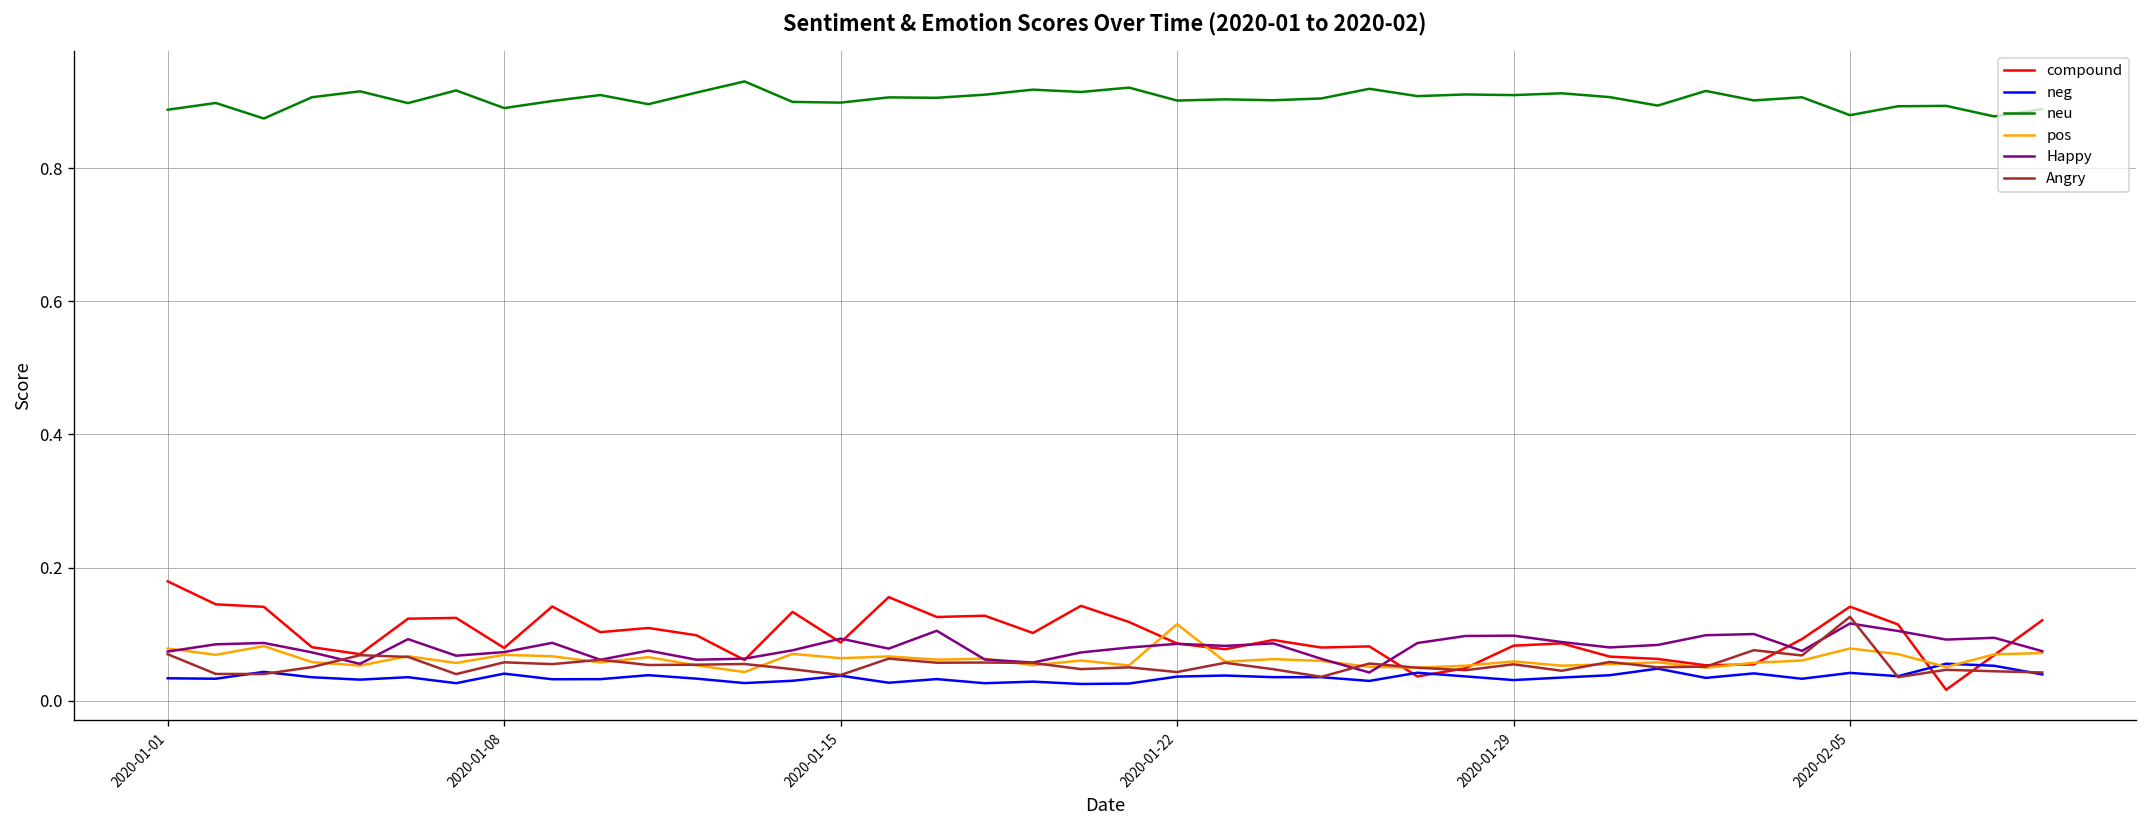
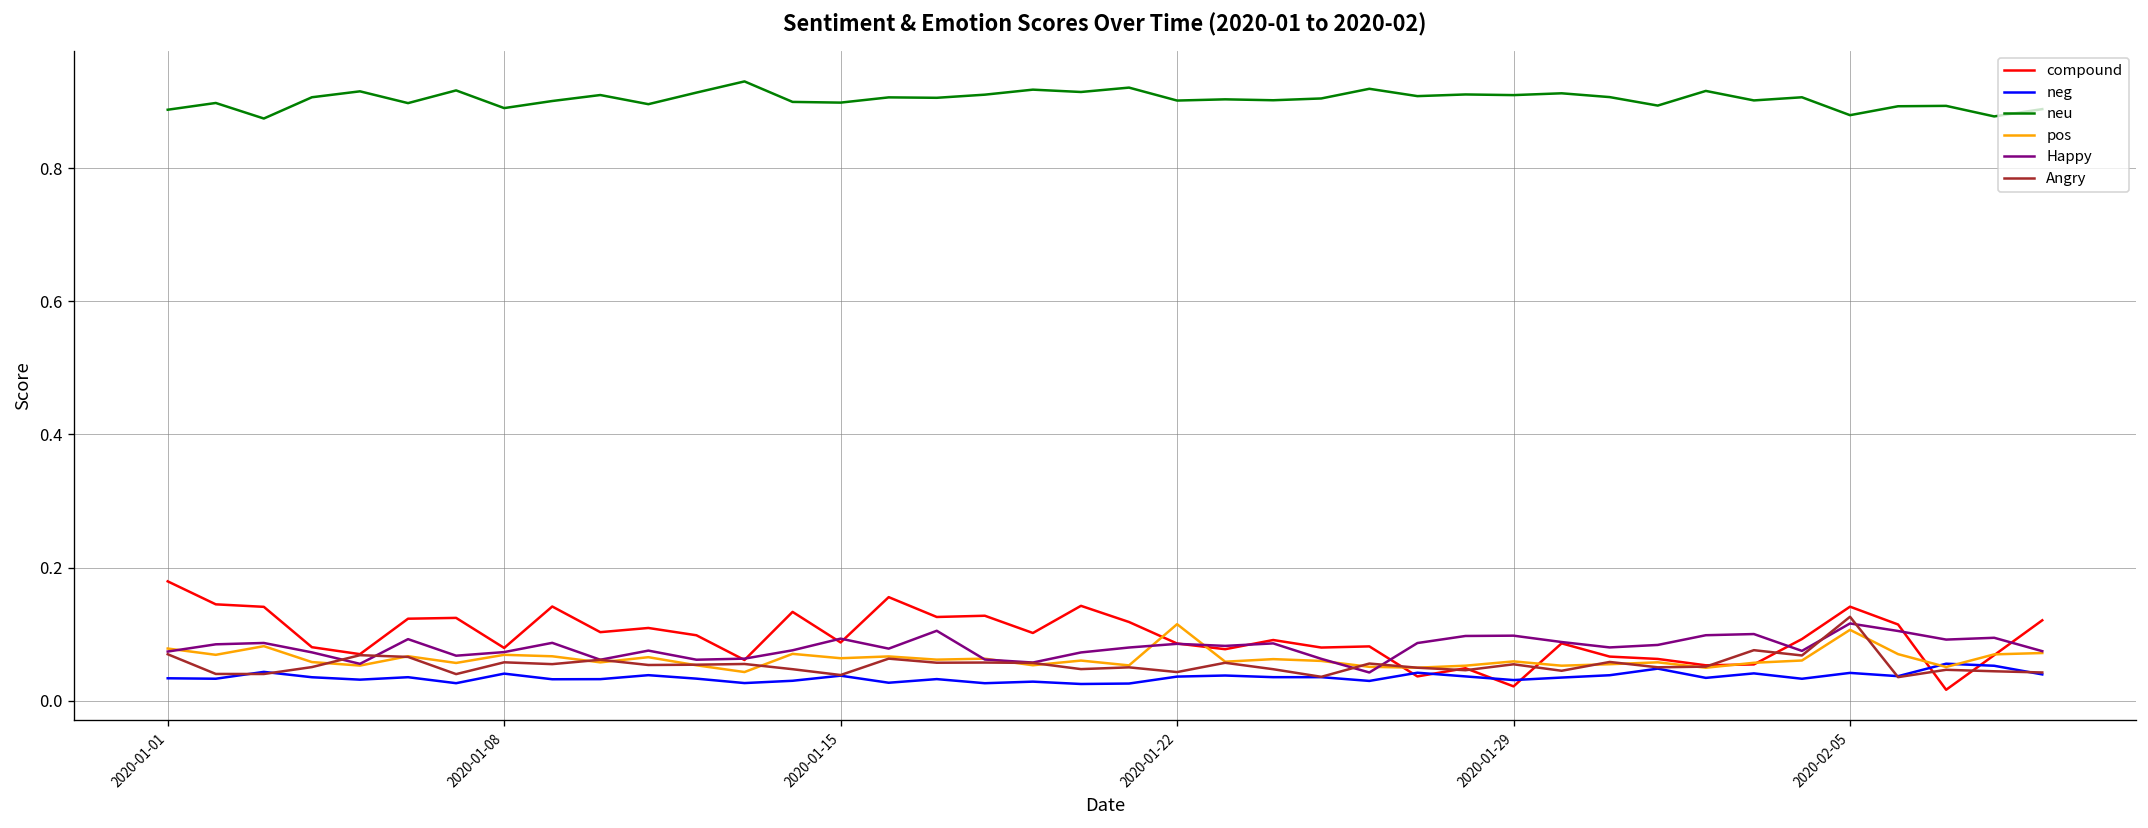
compound, 2020-01-29: 0.08 -> 0.02
pos, 2020-02-05: 0.08 -> 0.11
